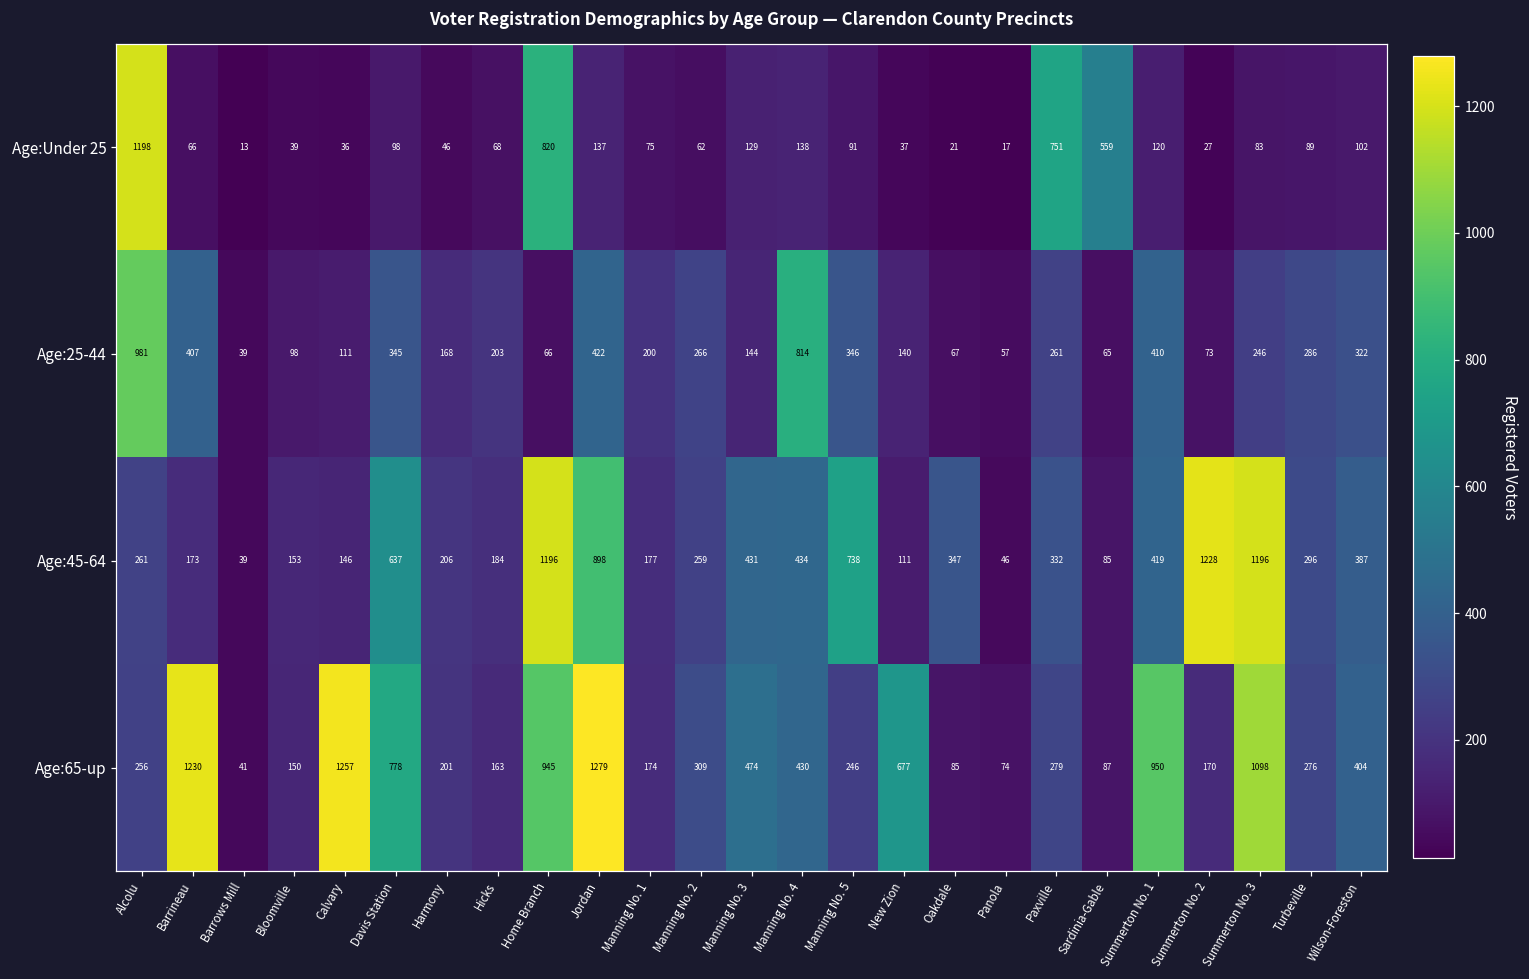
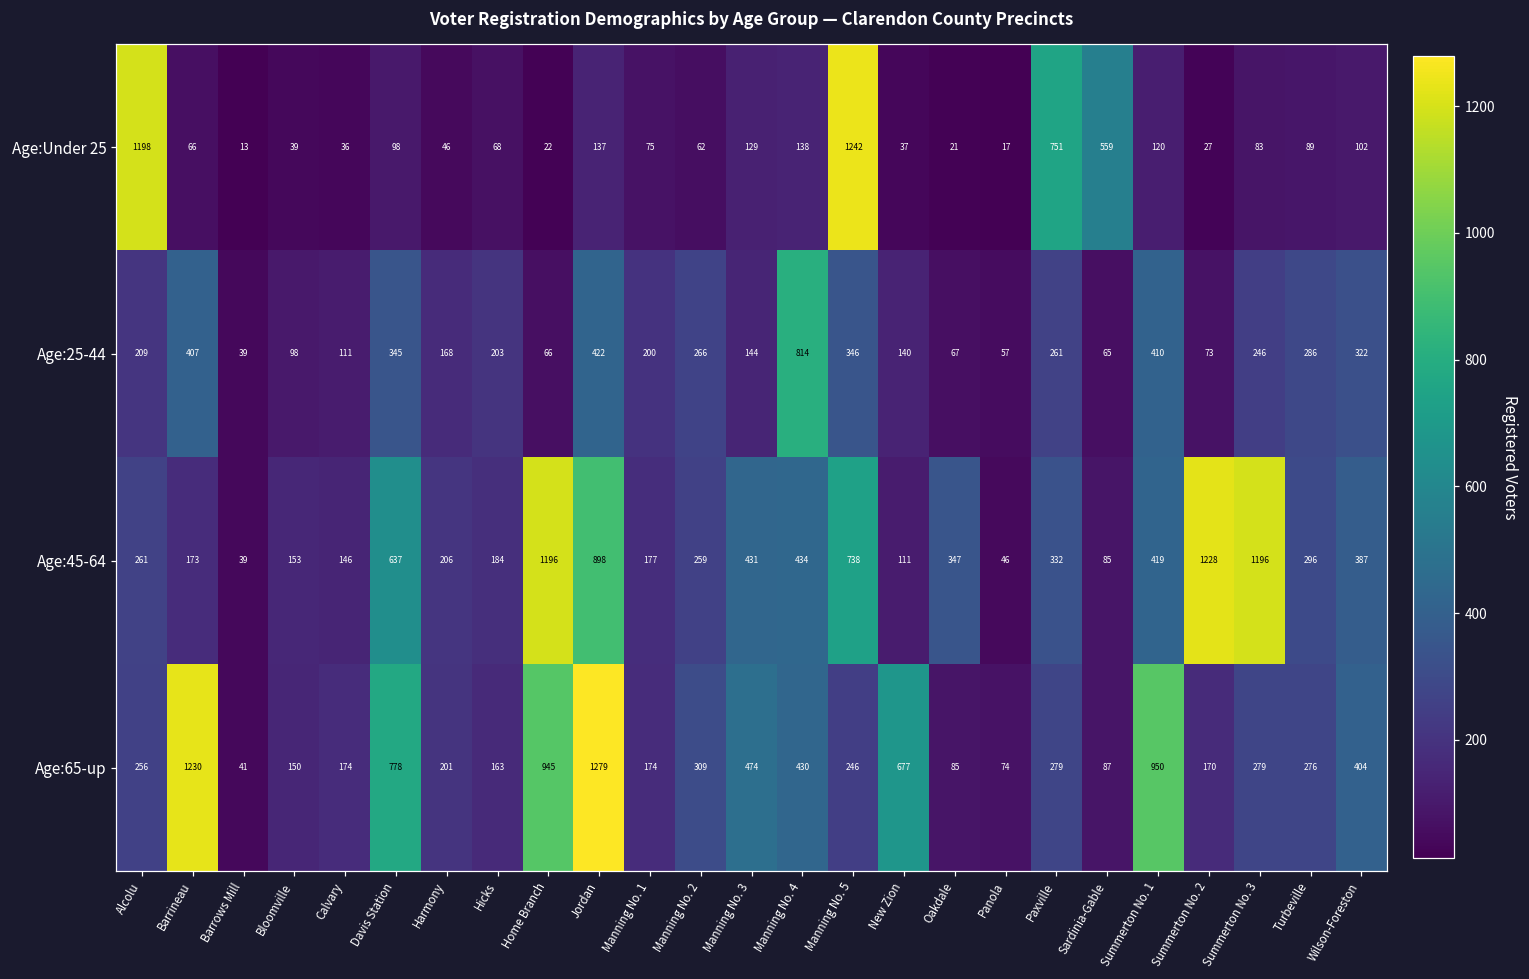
Age:Under 25, Home Branch: 820 -> 22
Age:Under 25, Manning No. 5: 91 -> 1242
Age:25-44, Alcolu: 981 -> 209
Age:65-up, Calvary: 1257 -> 174
Age:65-up, Summerton No. 3: 1098 -> 279
